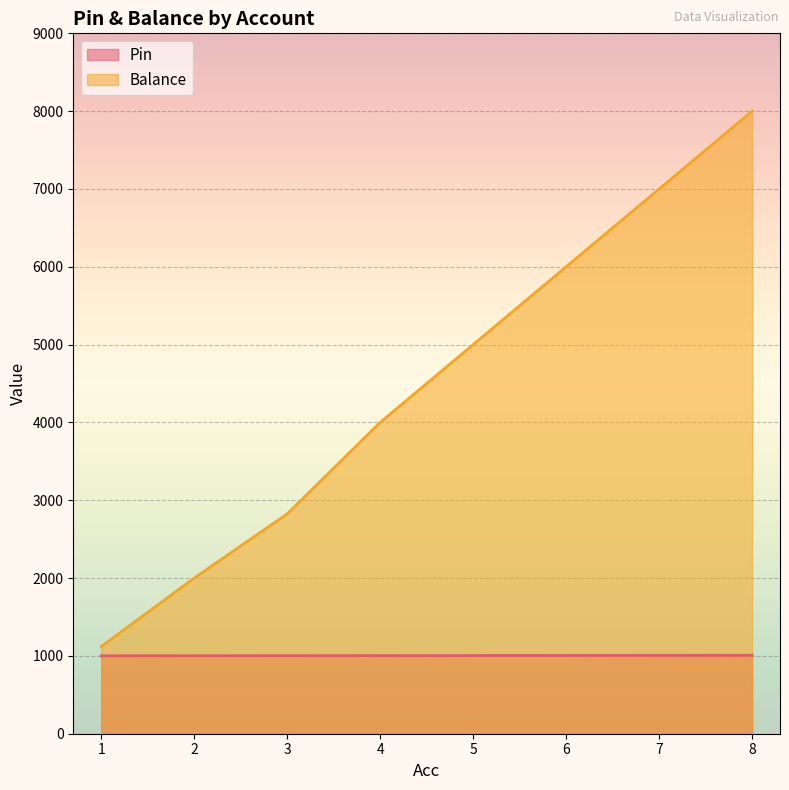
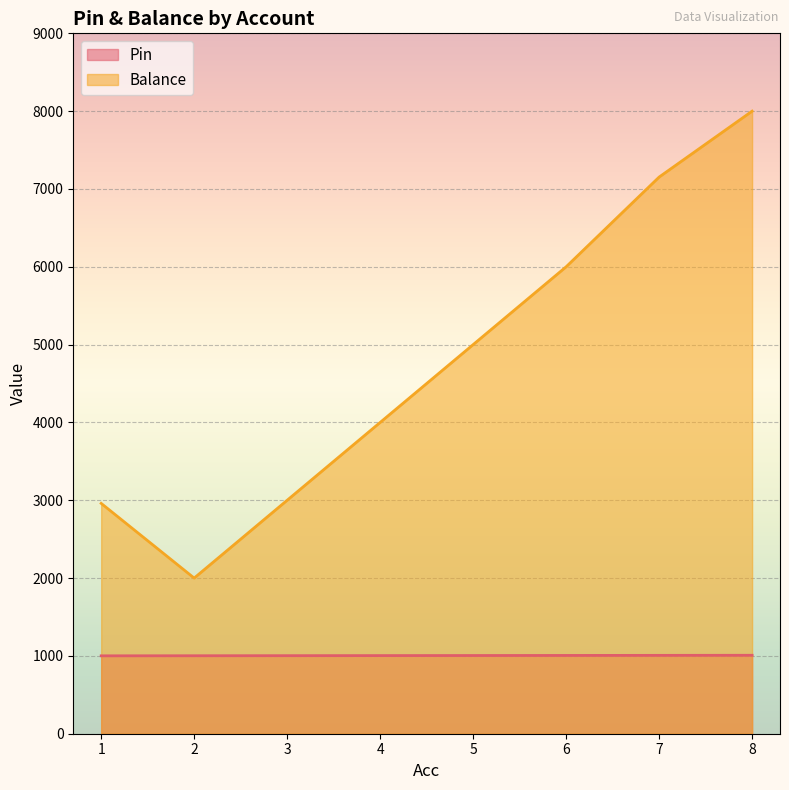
Balance, 1: 1100 -> 3000
Balance, 3: 2800 -> 3000
Balance, 7: 7000 -> 7200
